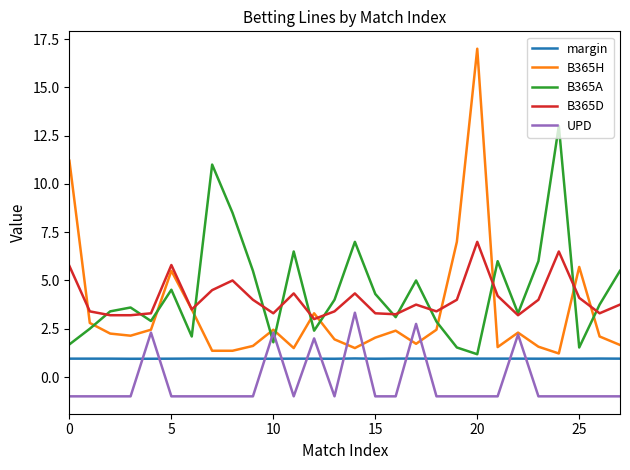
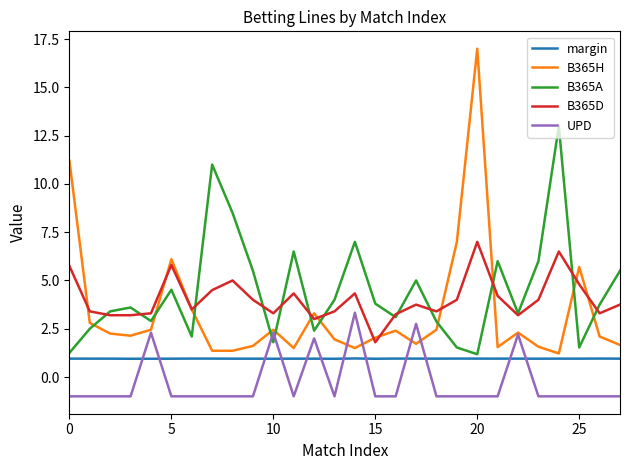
B365A, 0: 1.7 -> 1.3
B365H, 5: 5.5 -> 6.1
B365A, 15: 4.3 -> 3.8
B365D, 15: 3.3 -> 1.8
B365D, 25: 4.1 -> 4.8
